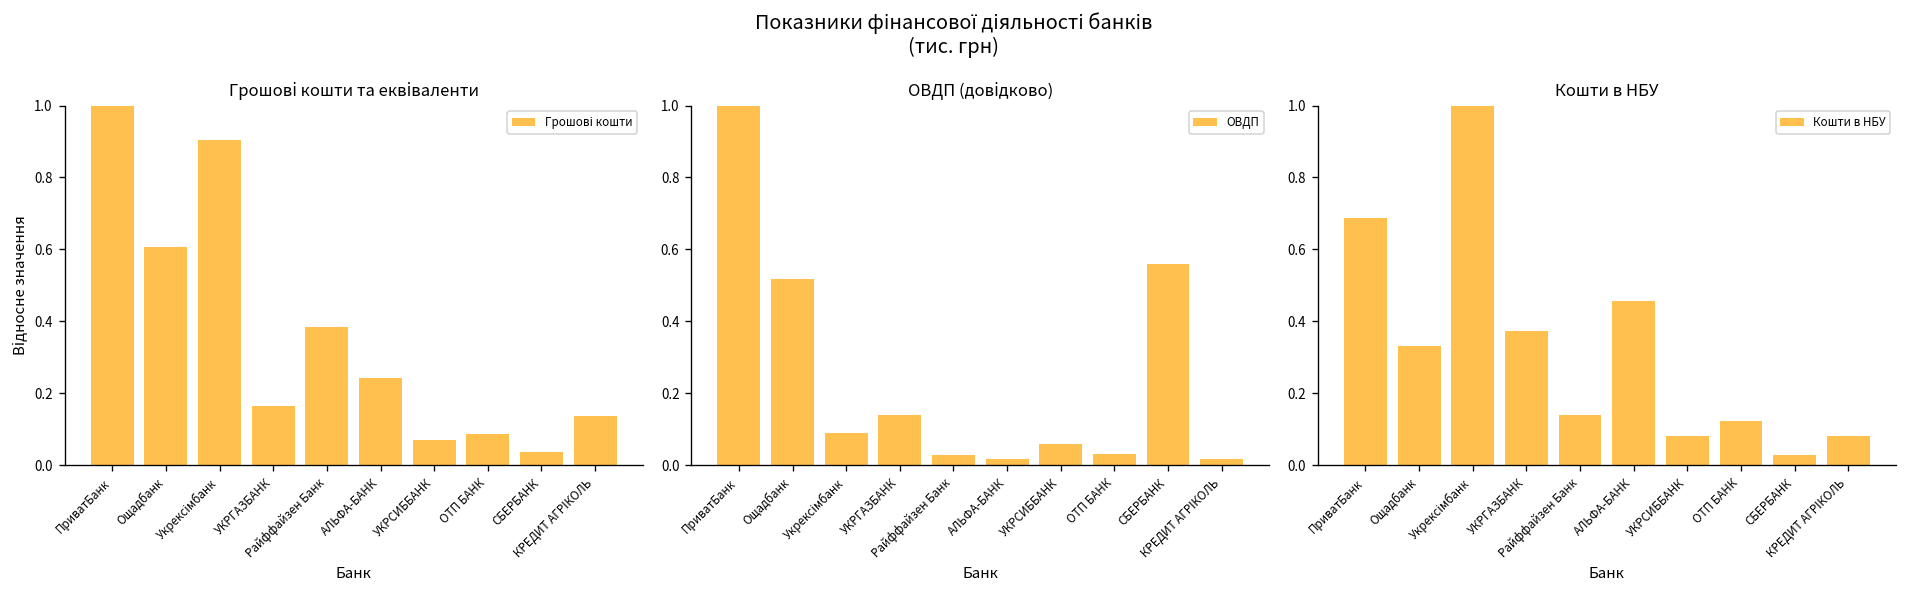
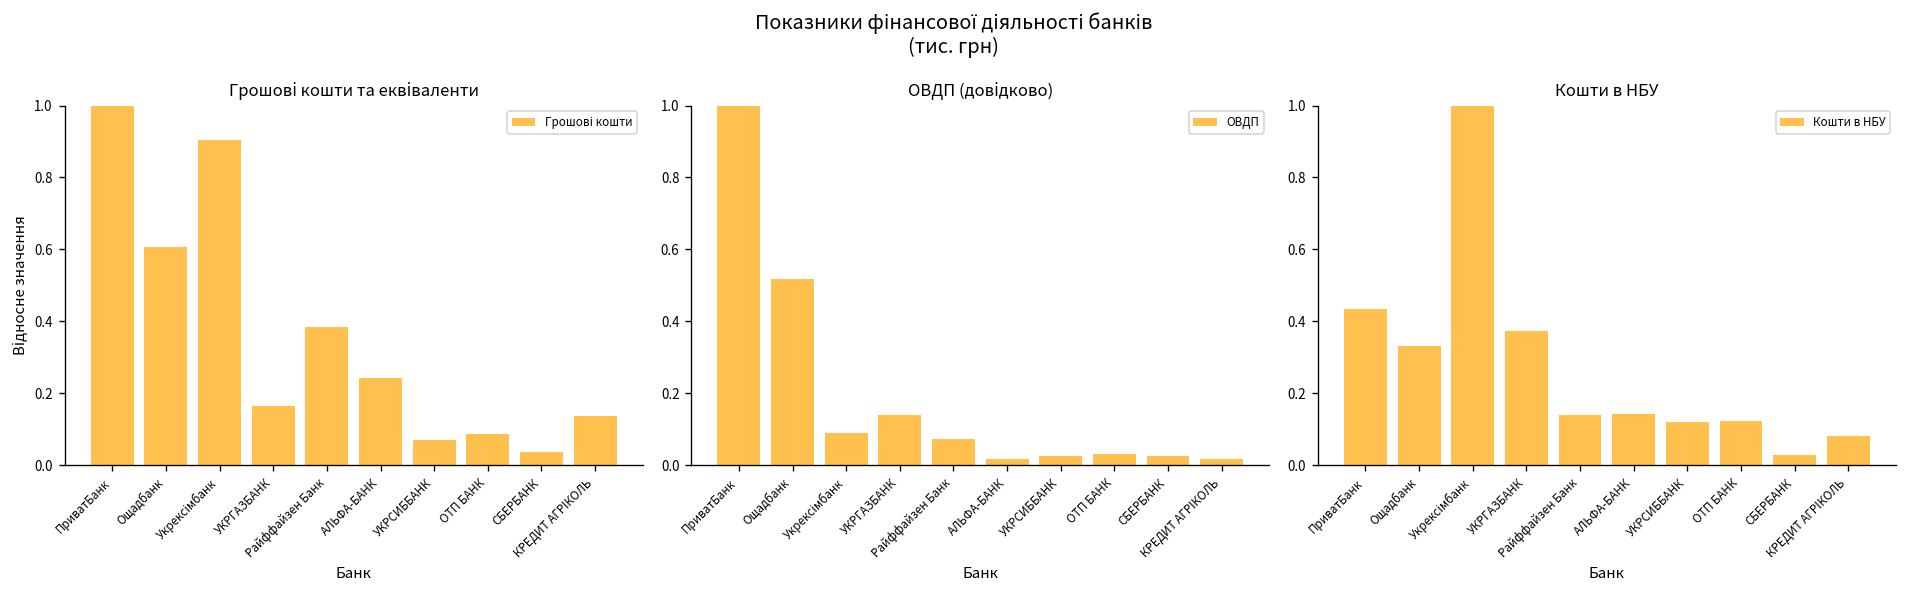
ОВДП (довідково), Райффайзен Банк: 0.03 -> 0.07
ОВДП (довідково), УКРСИББАНК: 0.06 -> 0.02
ОВДП (довідково), СБЕРБАНК: 0.56 -> 0.03
Кошти в НБУ, ПриватБанк: 0.69 -> 0.44
Кошти в НБУ, АЛЬФА-БАНК: 0.45 -> 0.14
Кошти в НБУ, УКРСИББАНК: 0.08 -> 0.12
